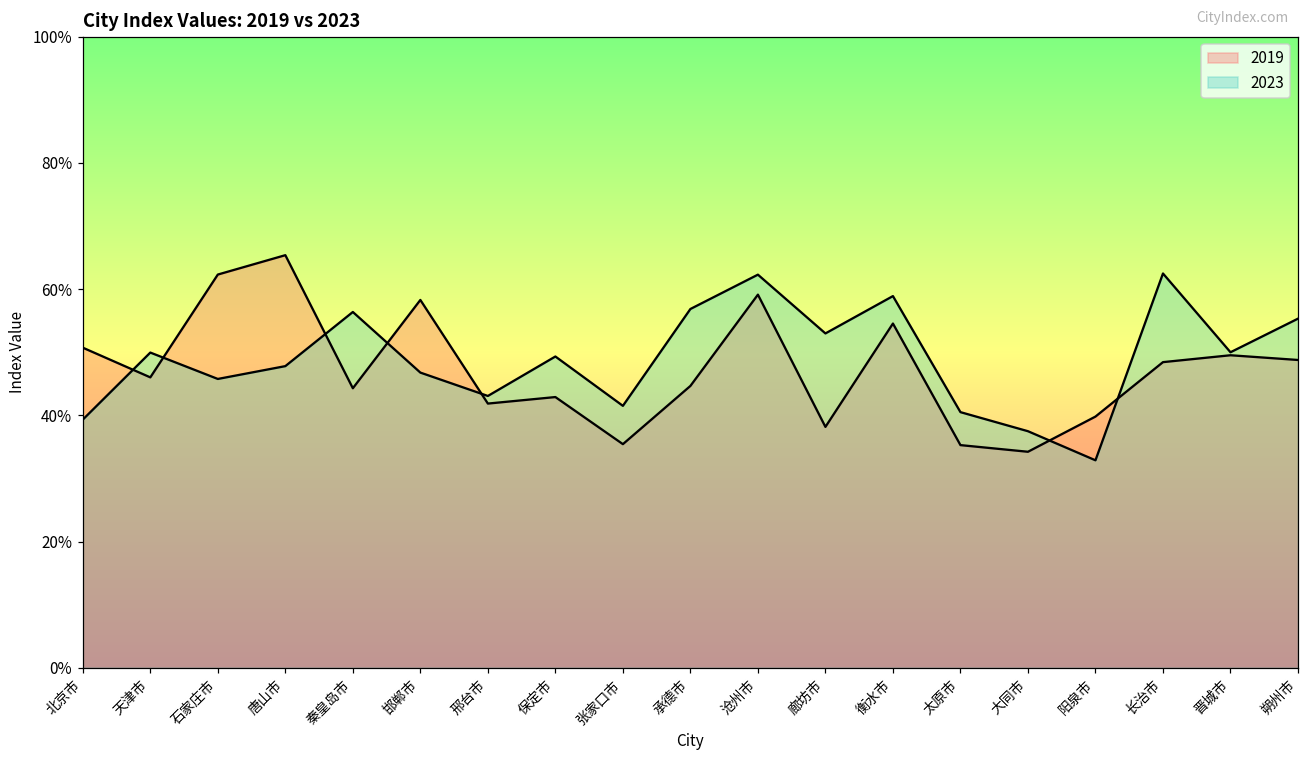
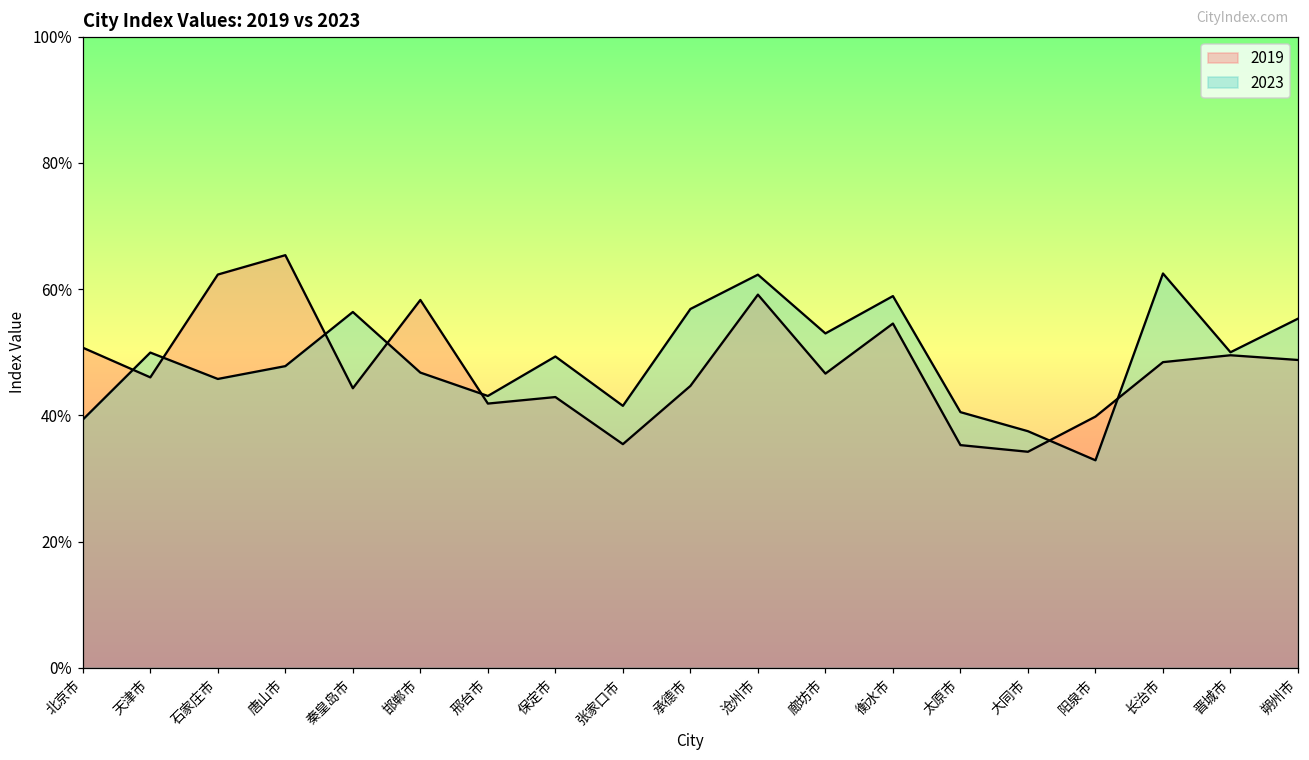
2019, 廊坊市: 38% -> 47%
